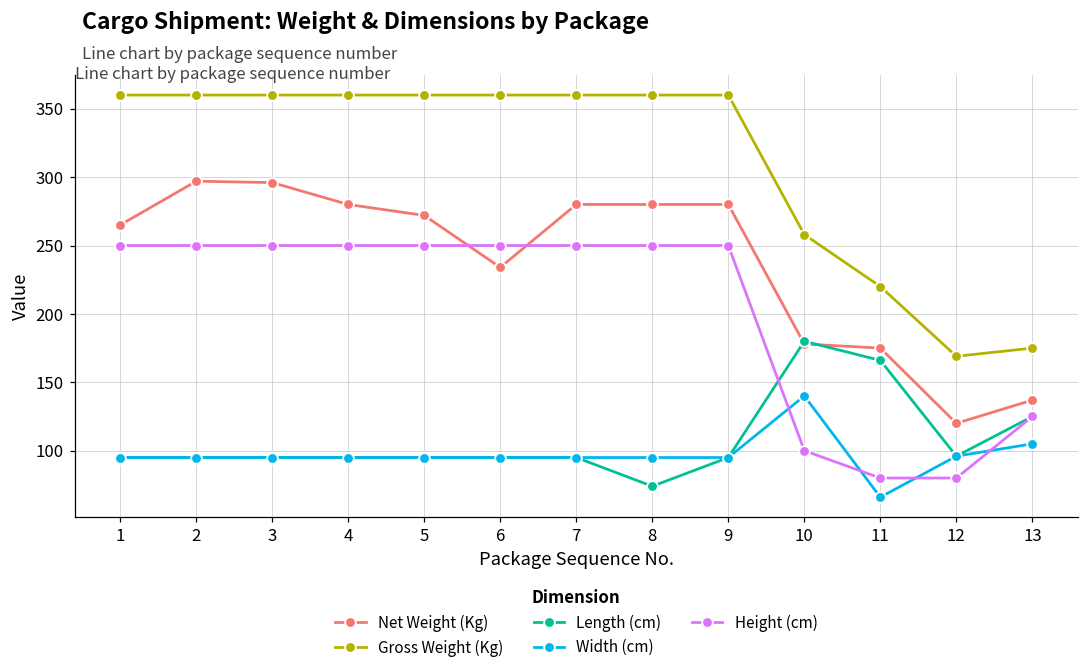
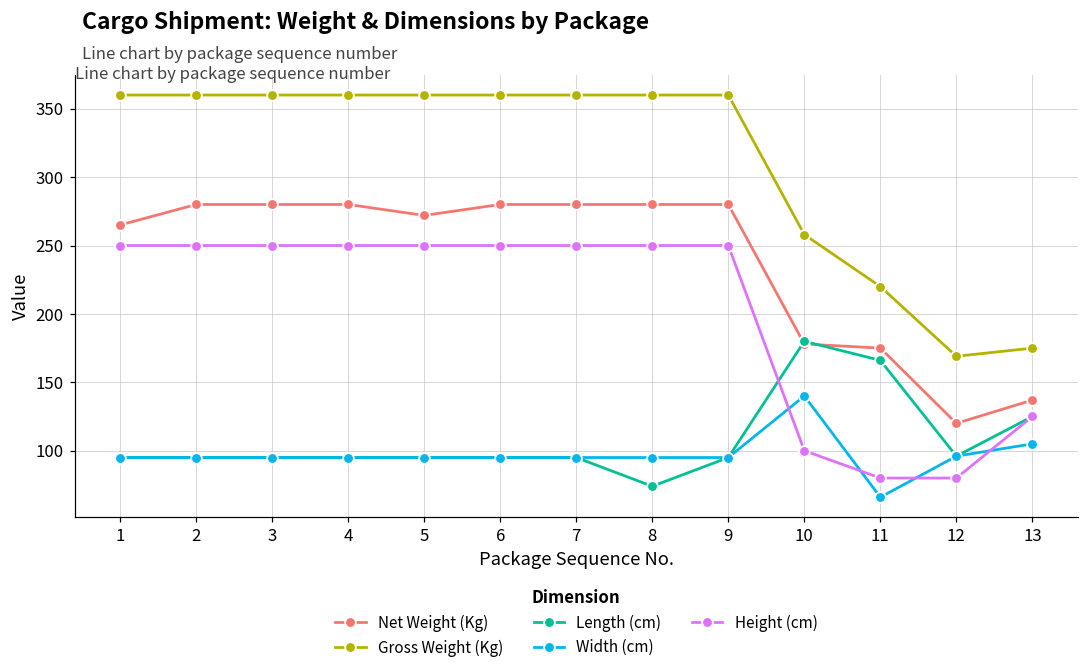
Net Weight (Kg), 2: 297 -> 280
Net Weight (Kg), 3: 296 -> 280
Net Weight (Kg), 6: 234 -> 280
